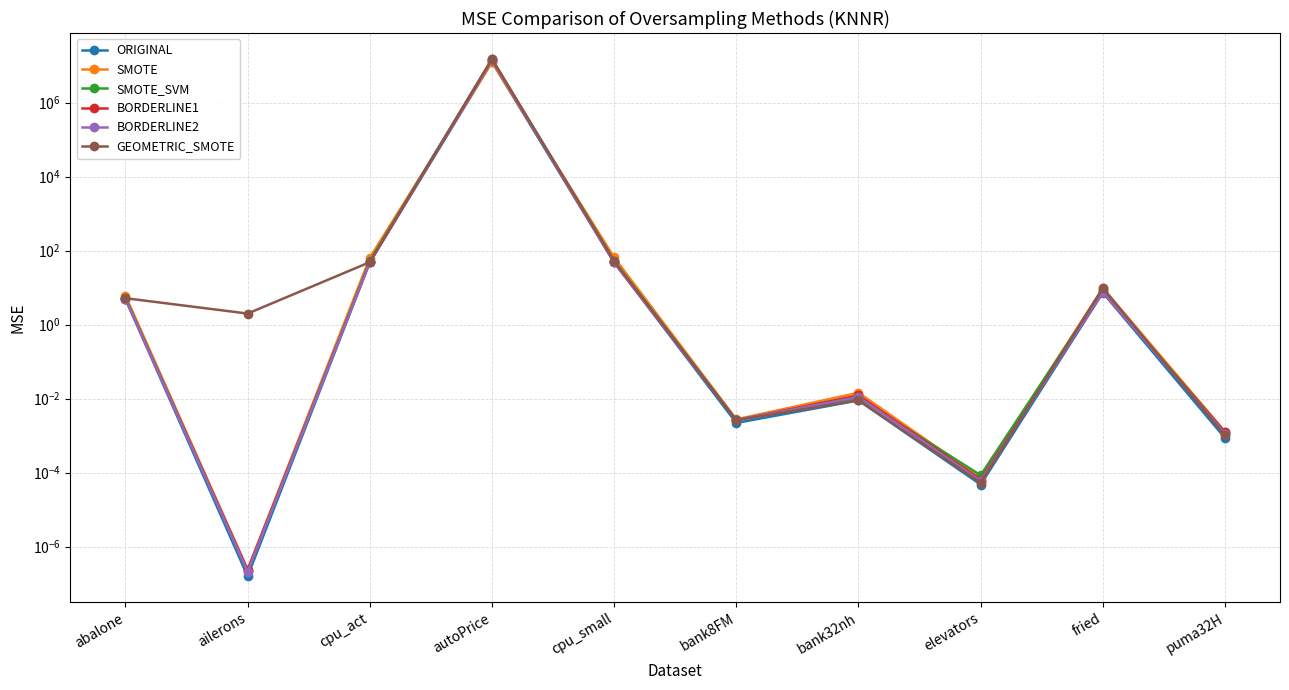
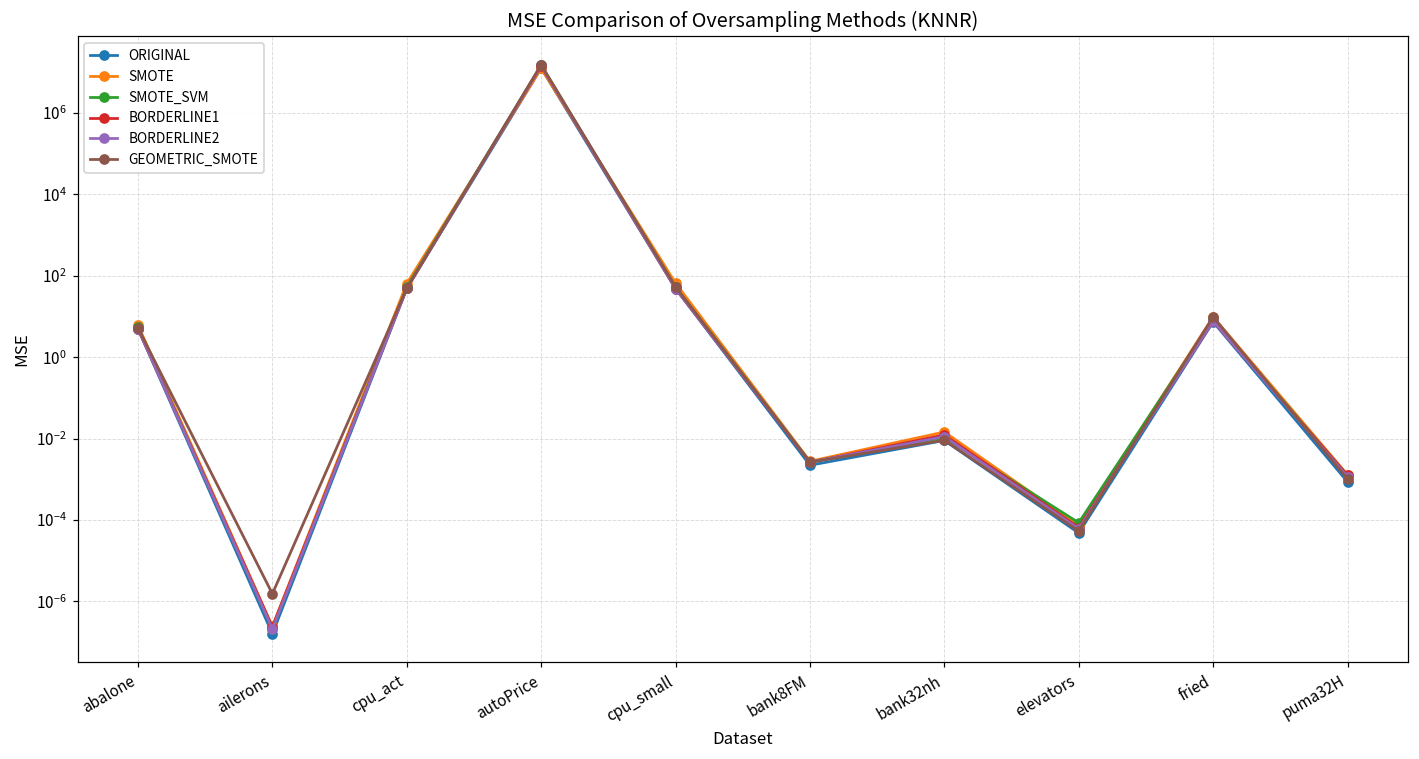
GEOMETRIC_SMOTE, ailerons: 2 -> 0
